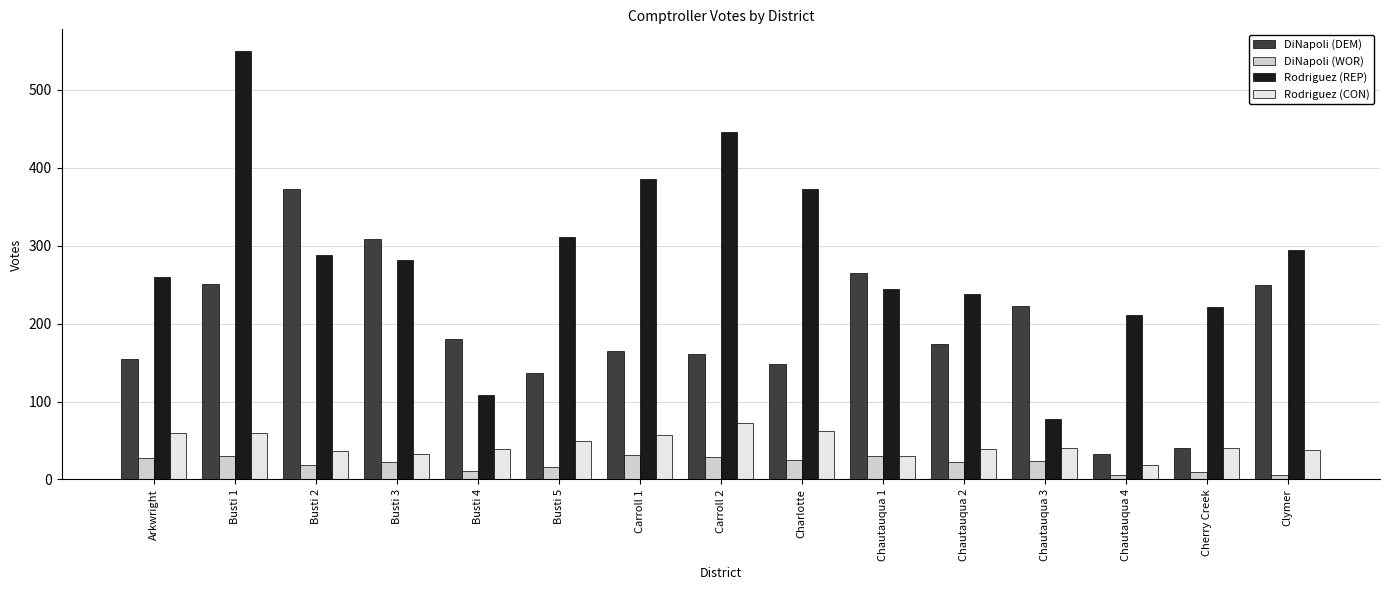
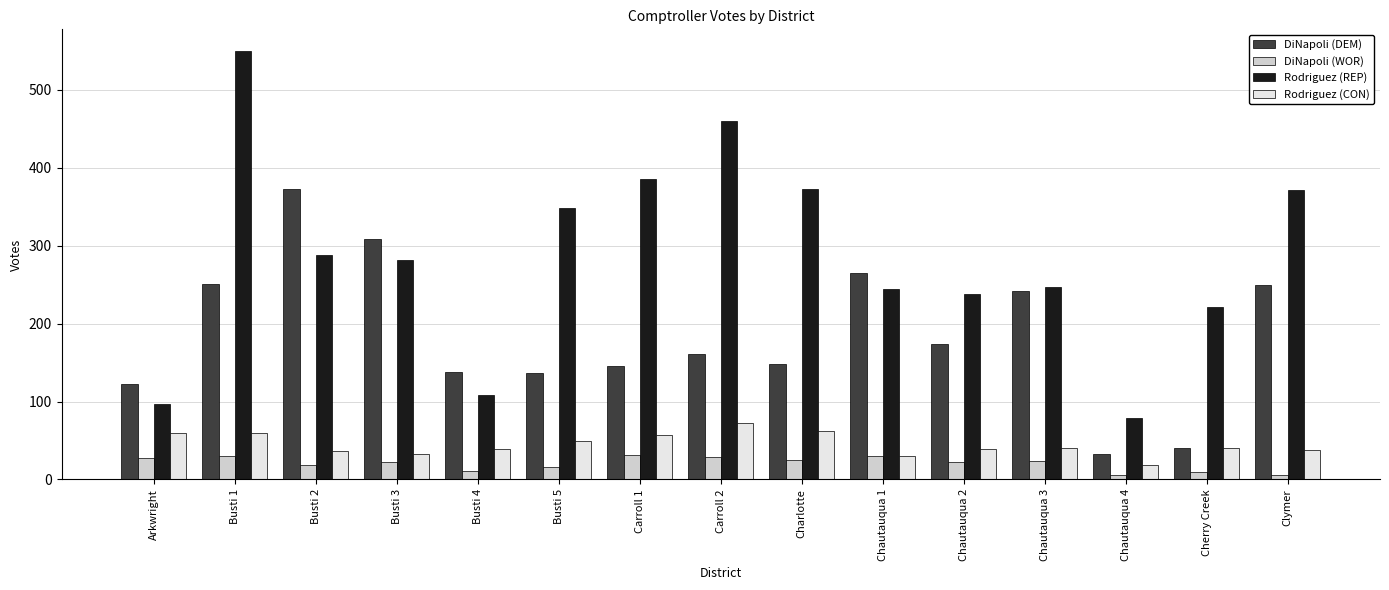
DiNapoli (DEM), Arkwright: 160 -> 120
Rodriguez (REP), Arkwright: 260 -> 100
DiNapoli (DEM), Busti 4: 180 -> 140
Rodriguez (REP), Busti 5: 310 -> 350
DiNapoli (DEM), Carroll 1: 170 -> 150
Rodriguez (REP), Carroll 2: 450 -> 460
DiNapoli (DEM), Chautauqua 3: 220 -> 240
Rodriguez (REP), Chautauqua 3: 80 -> 250
Rodriguez (REP), Chautauqua 4: 210 -> 80
Rodriguez (REP), Clymer: 290 -> 370
